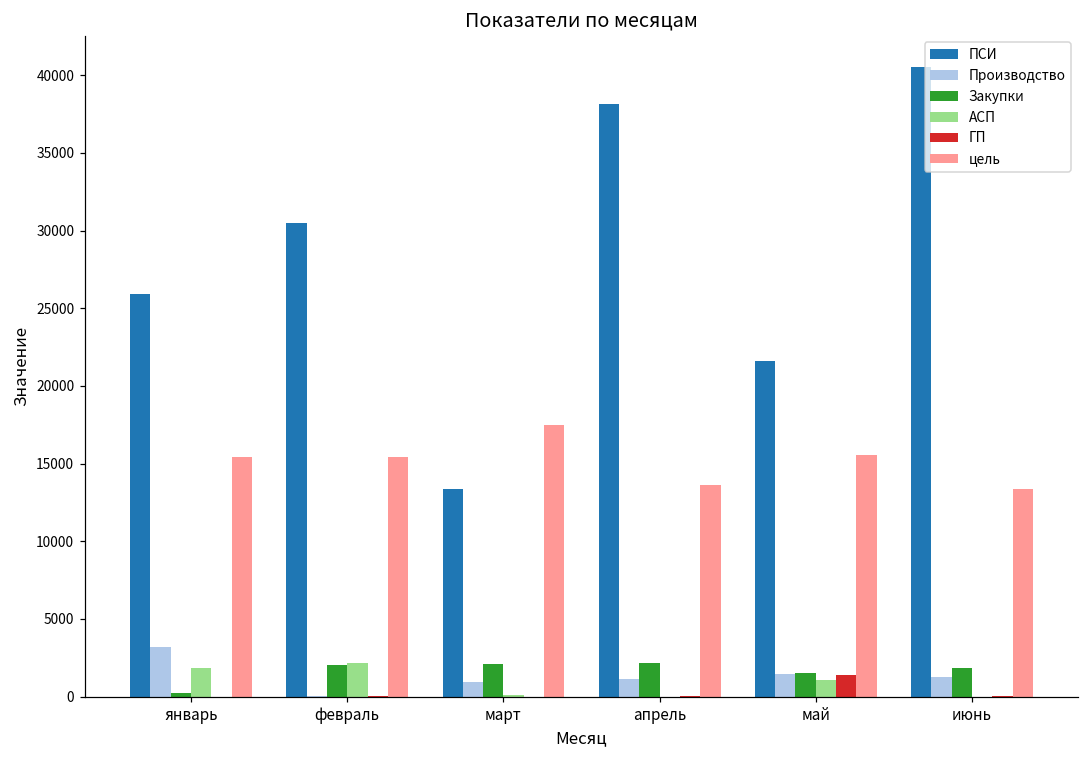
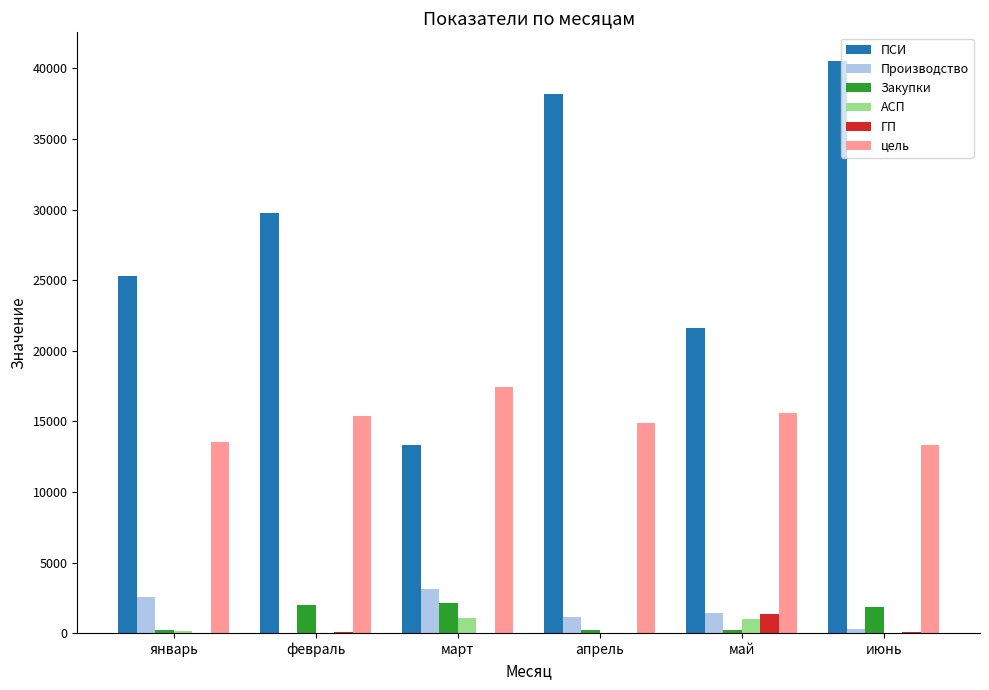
ПСИ, январь: 25900 -> 25300
Производство, январь: 3200 -> 2500
АСП, январь: 1800 -> 200
цель, январь: 15400 -> 13500
ПСИ, февраль: 30500 -> 29800
АСП, февраль: 2200 -> 0
Производство, март: 1000 -> 3100
АСП, март: 100 -> 1100
Закупки, апрель: 2200 -> 200
цель, апрель: 13600 -> 14900
Закупки, май: 1500 -> 200
Производство, июнь: 1300 -> 300
